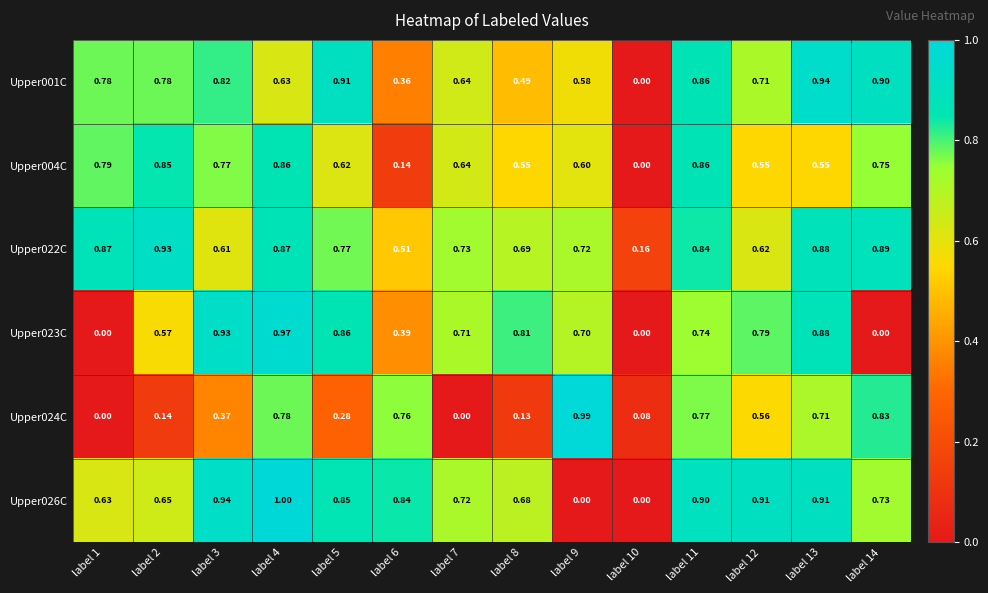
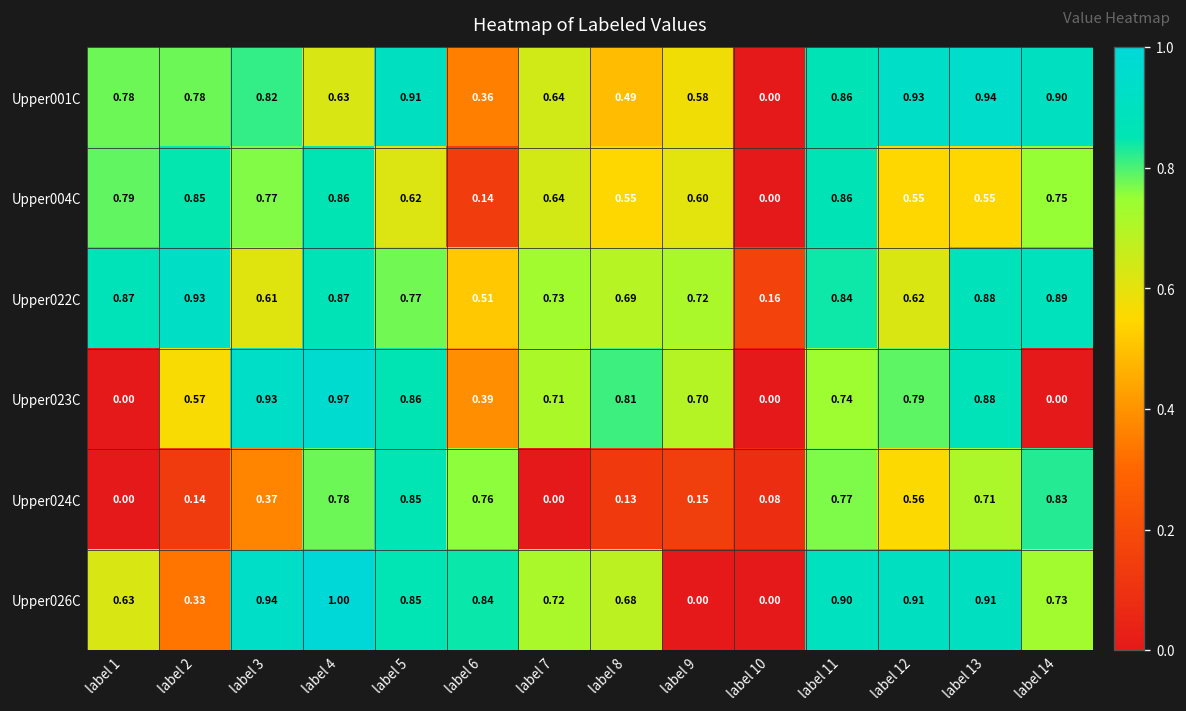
Upper001C, label 12: 0.71 -> 0.93
Upper024C, label 5: 0.28 -> 0.85
Upper024C, label 9: 0.99 -> 0.15
Upper026C, label 2: 0.65 -> 0.33
